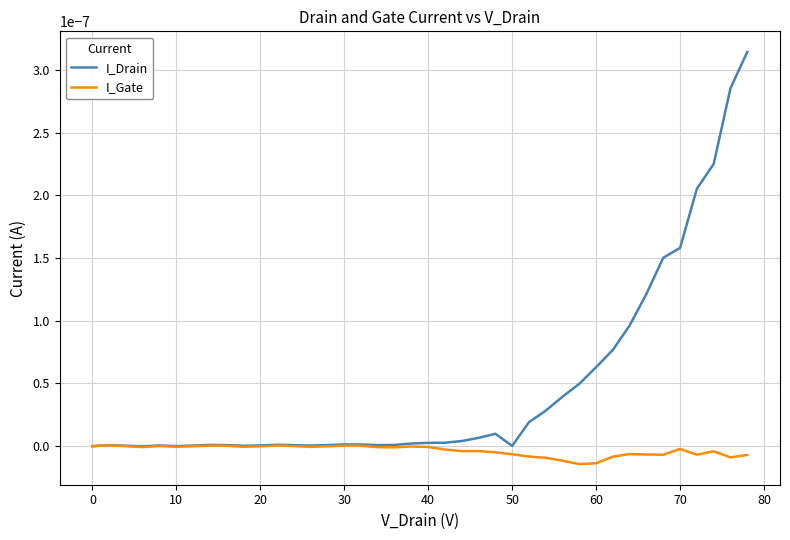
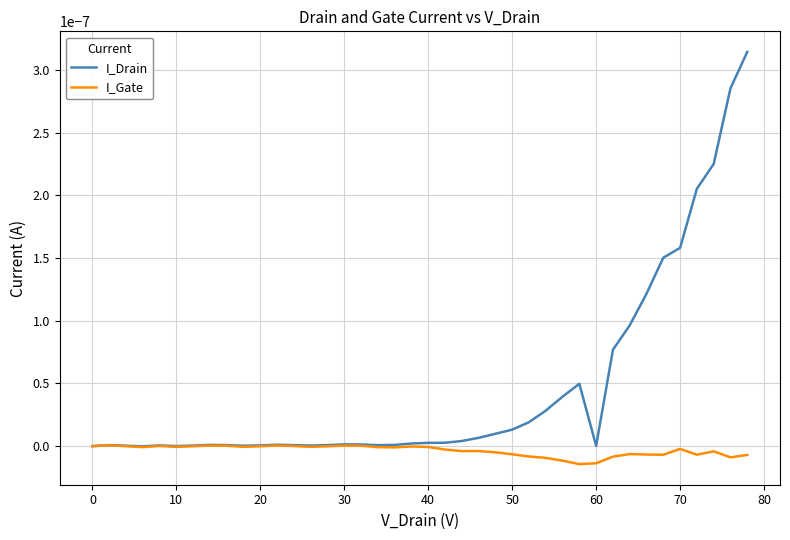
I_Drain, 50: 0.00000000 -> 0.00000001
I_Drain, 60: 0.0000001 -> 0.0000000
